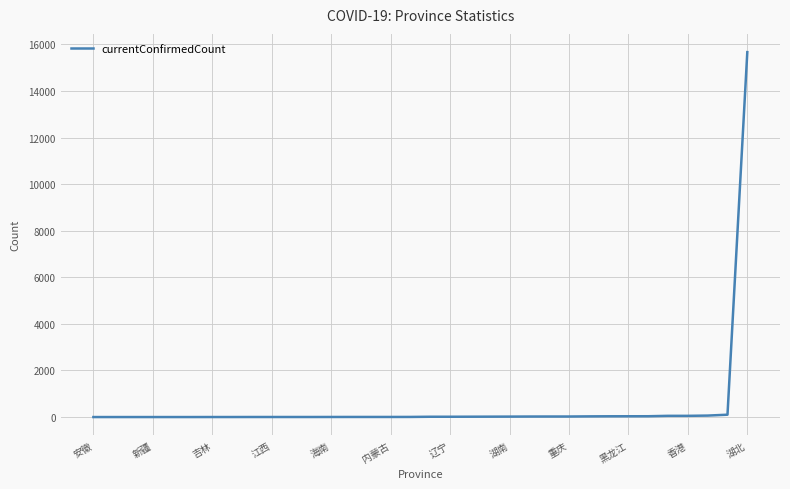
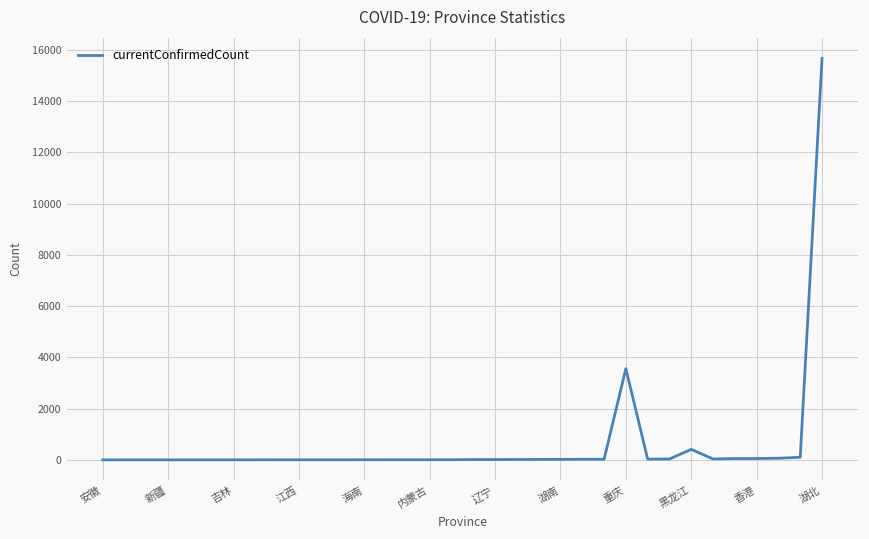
重庆: 0 -> 3600
黑龙江: 0 -> 400
